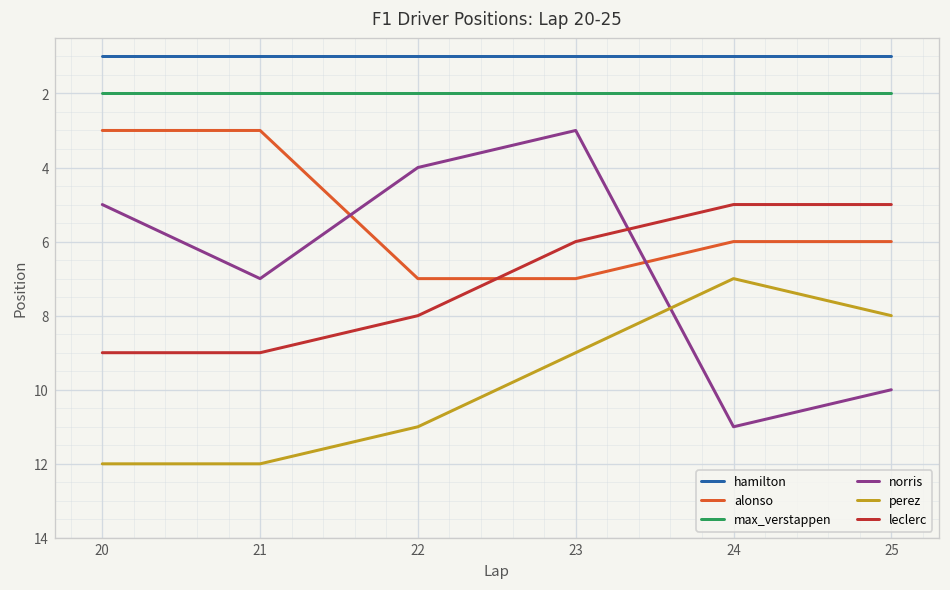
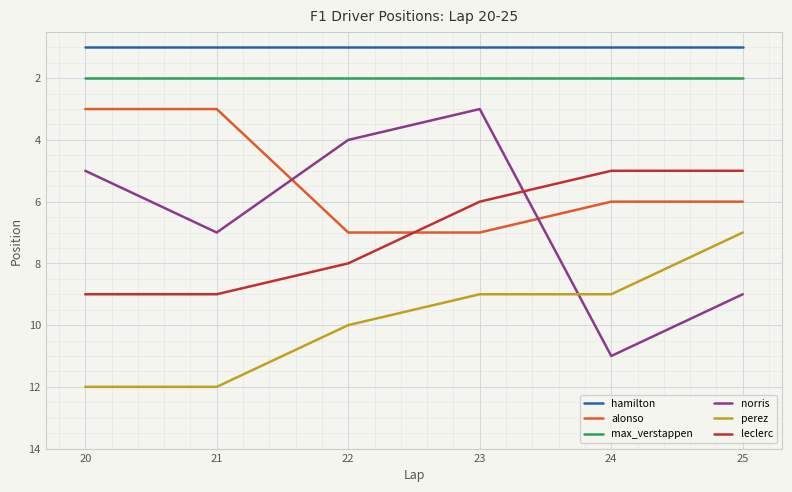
perez, 22: 11 -> 10
perez, 24: 7 -> 9
norris, 25: 10 -> 9
perez, 25: 8 -> 7
